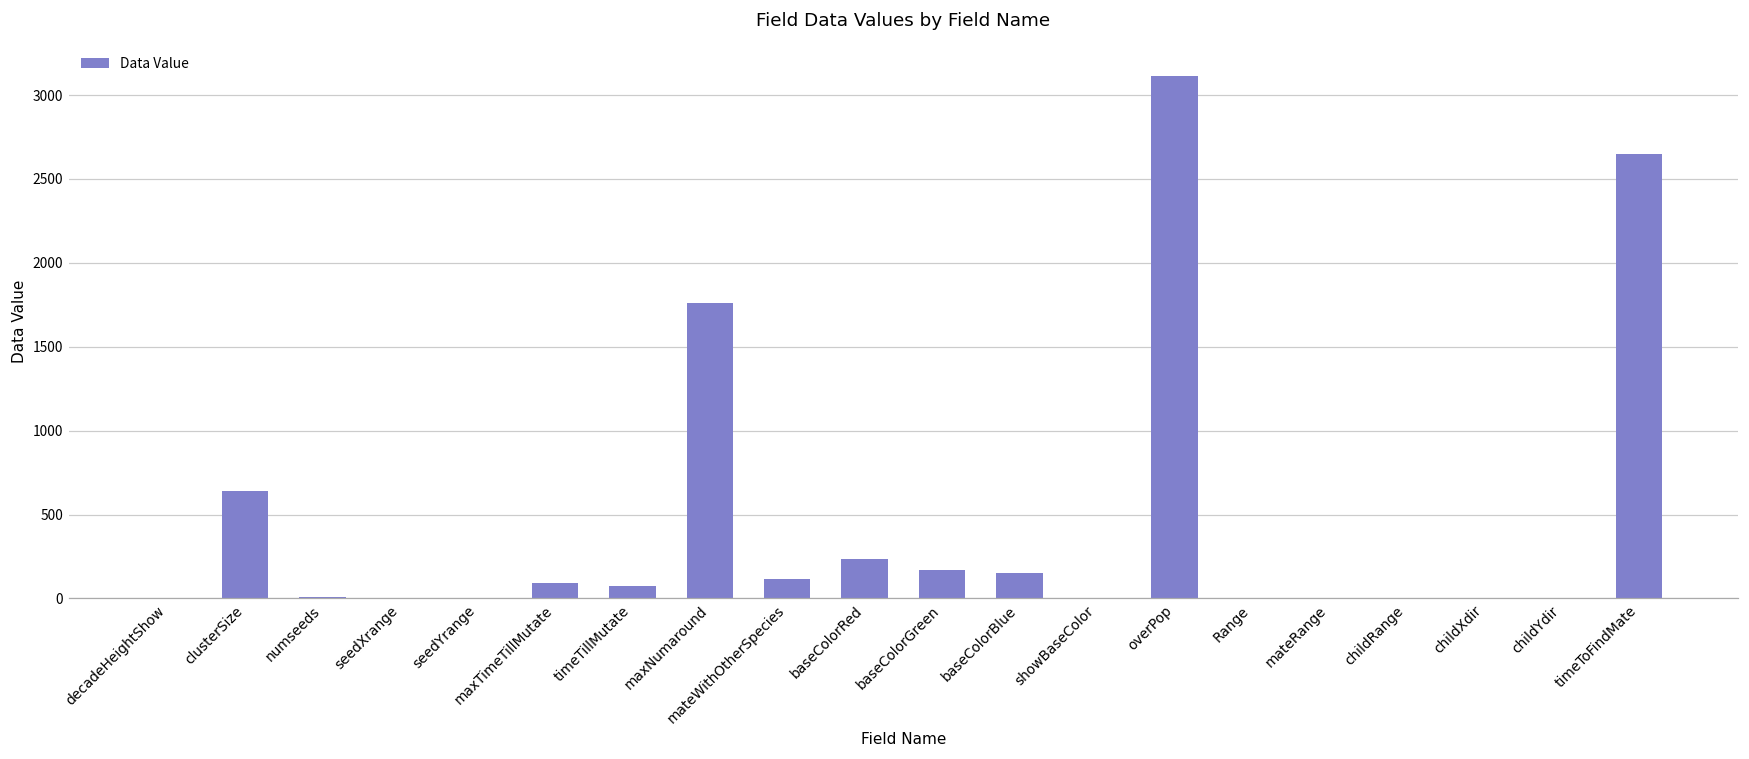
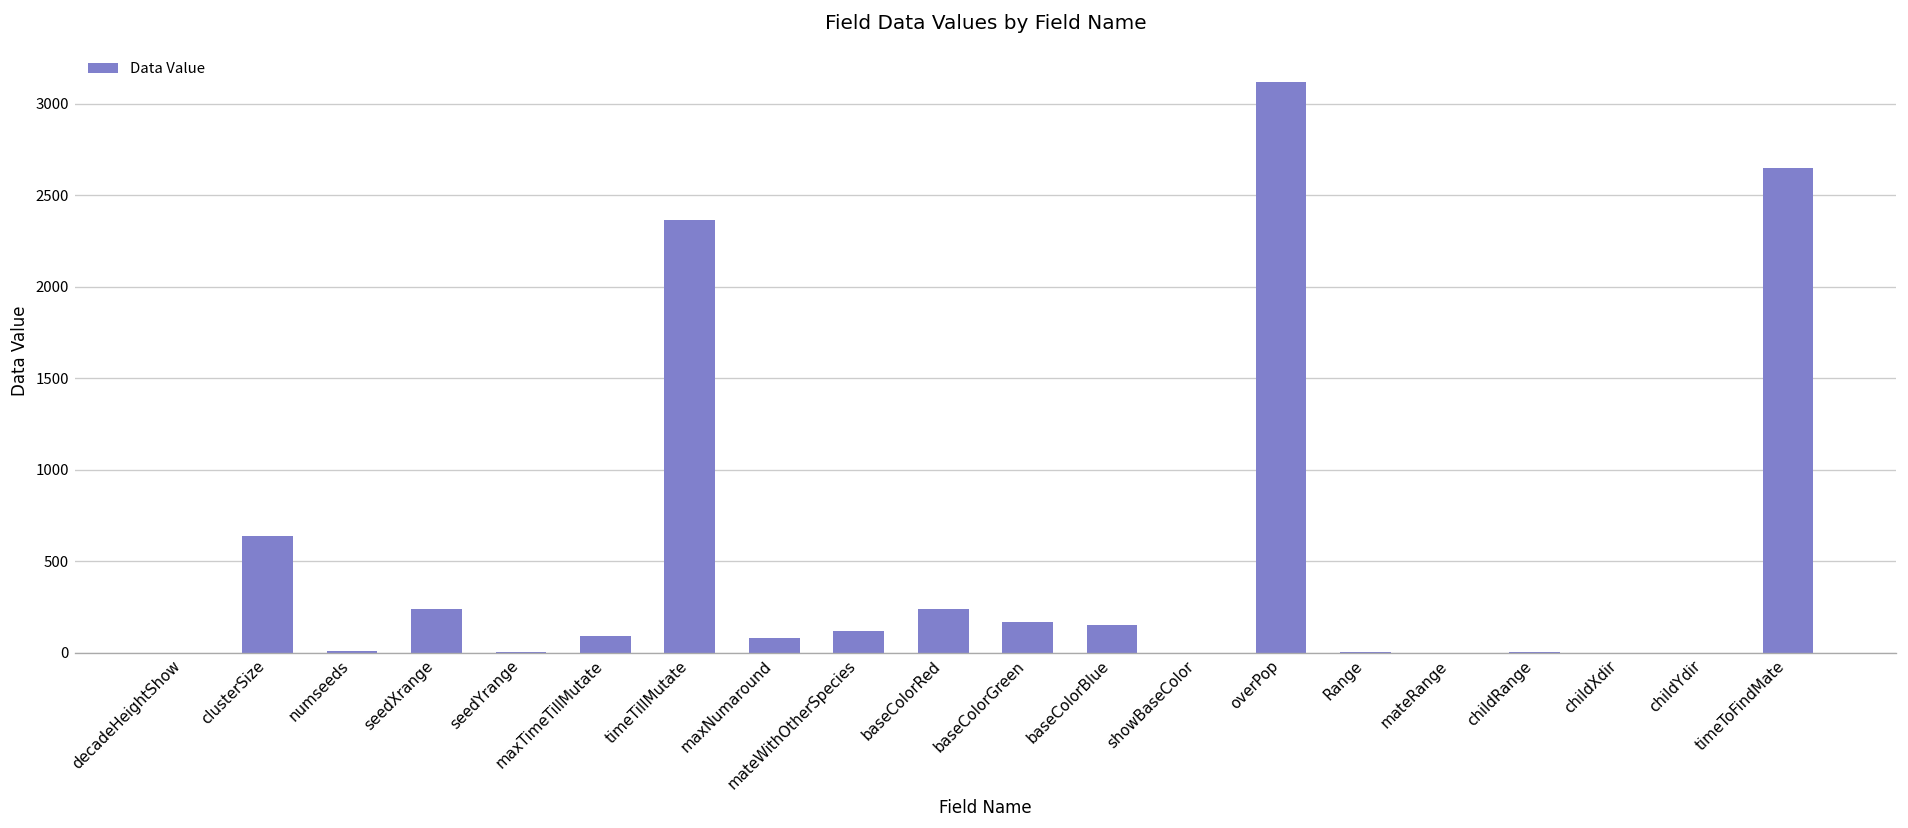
seedXrange: 0 -> 240
timeTillMutate: 80 -> 2370
maxNumaround: 1760 -> 80
